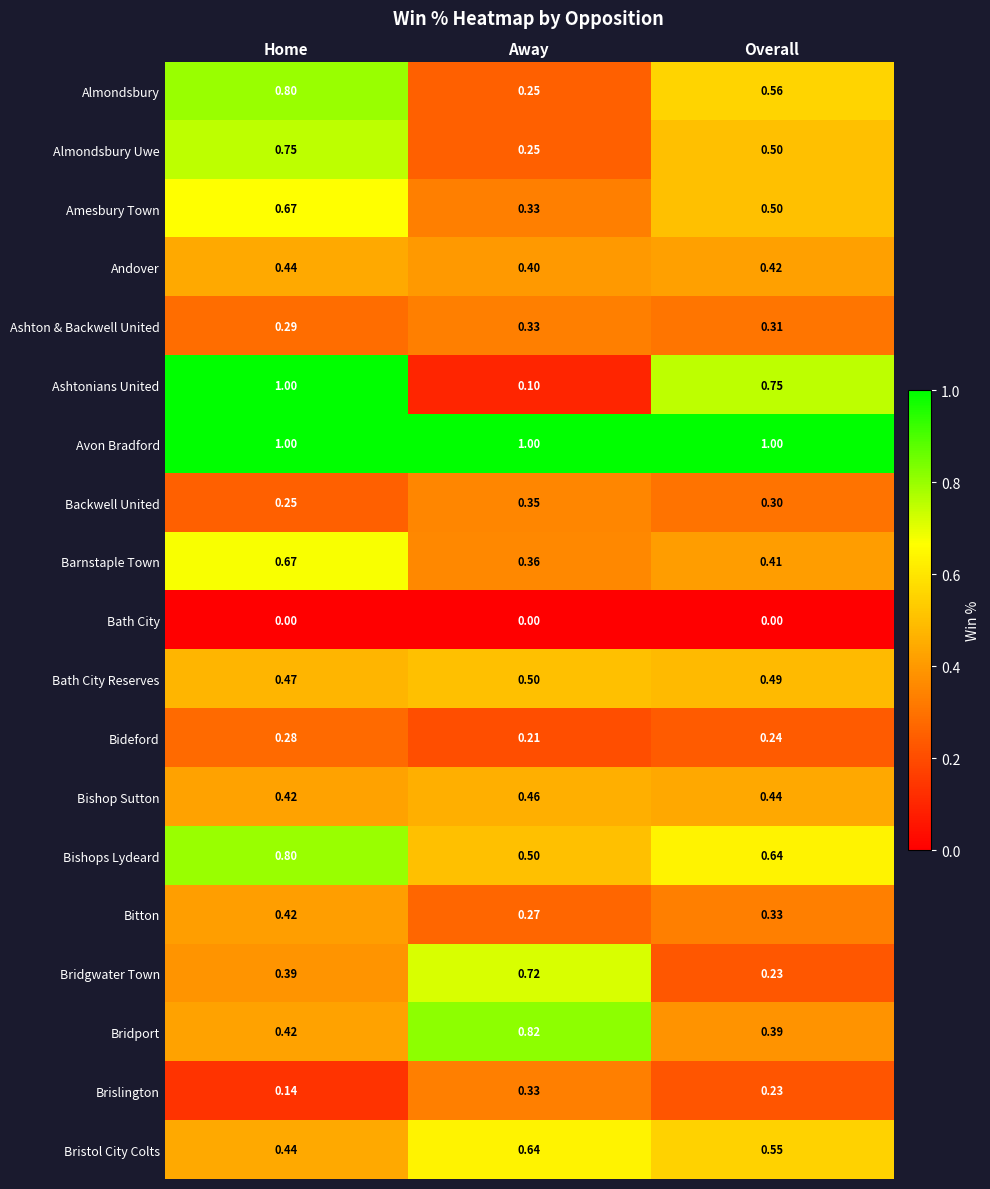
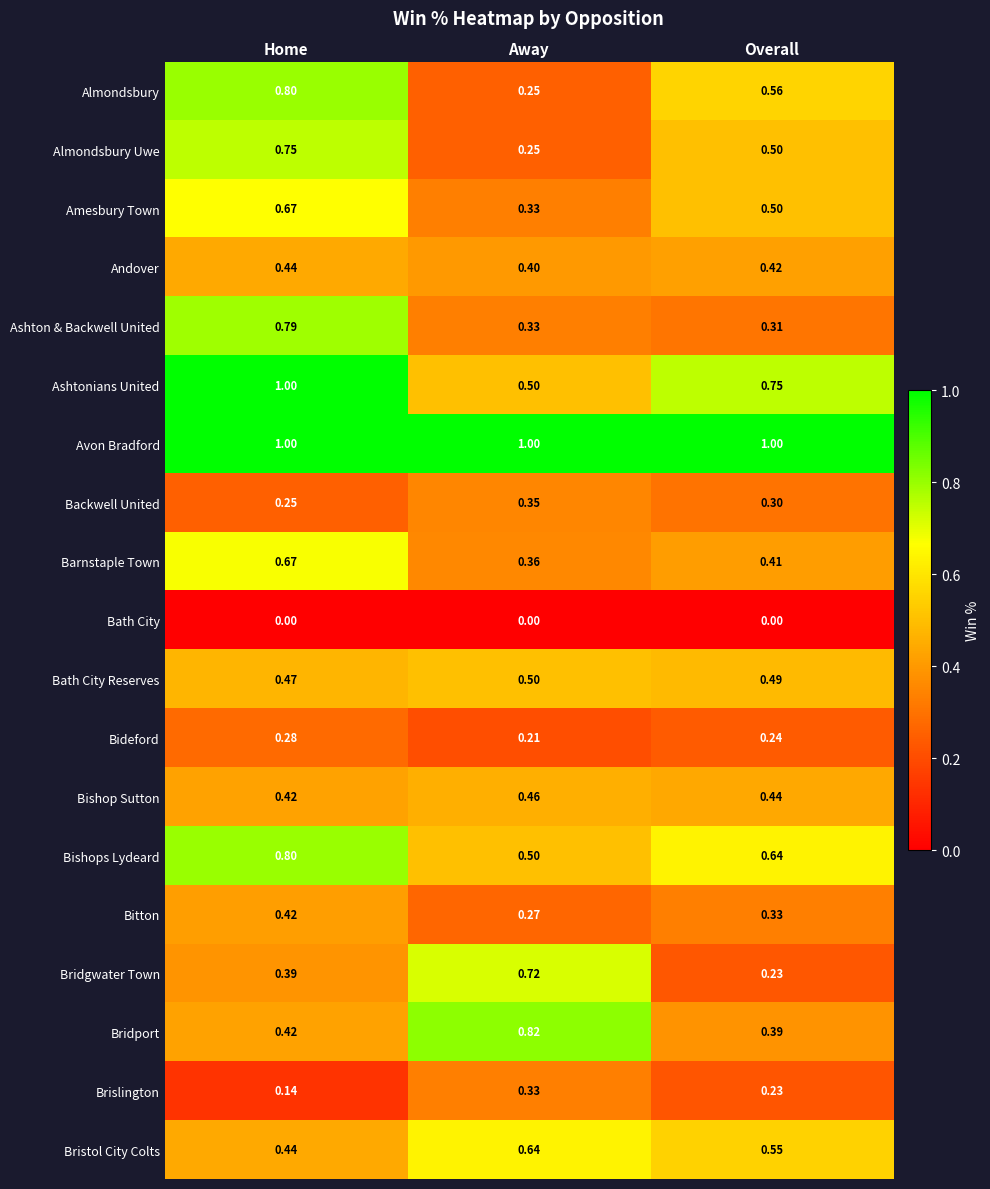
Ashton & Backwell United, Home: 0.29 -> 0.79
Ashtonians United, Away: 0.10 -> 0.50
